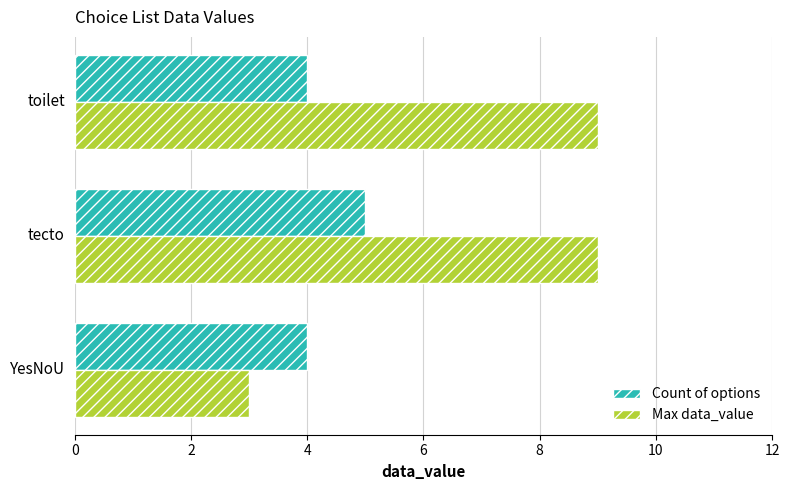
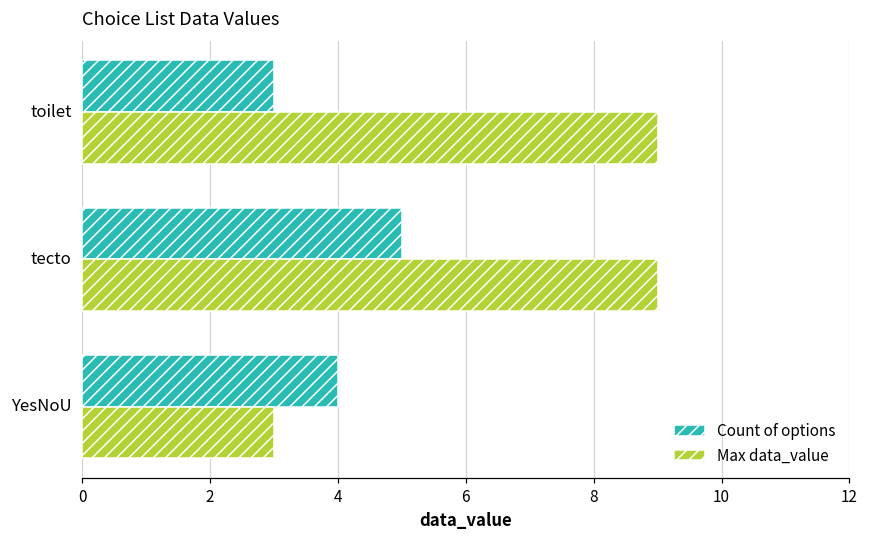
Count of options, toilet: 4 -> 3
